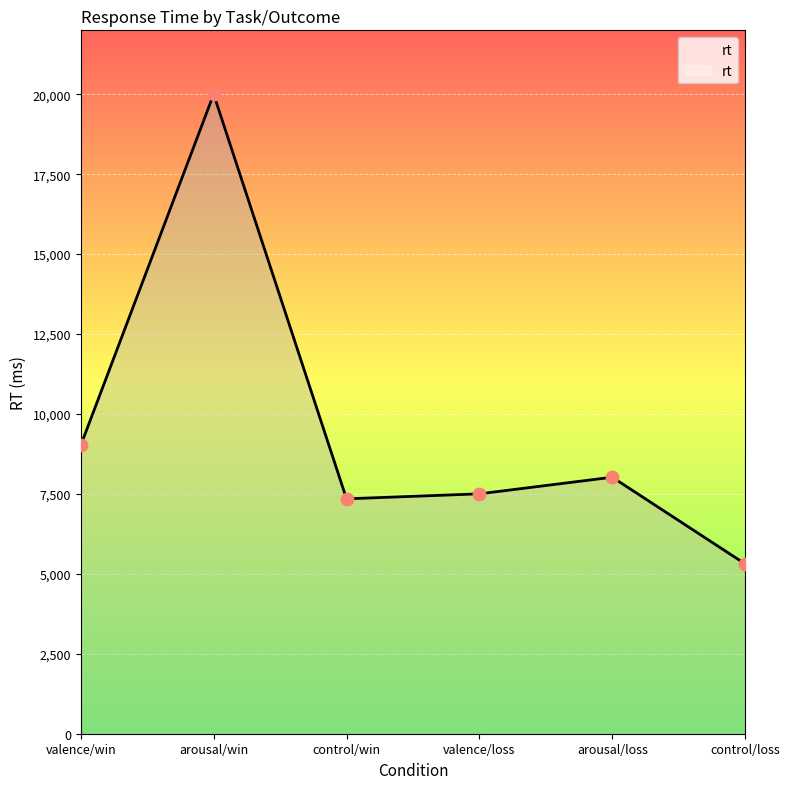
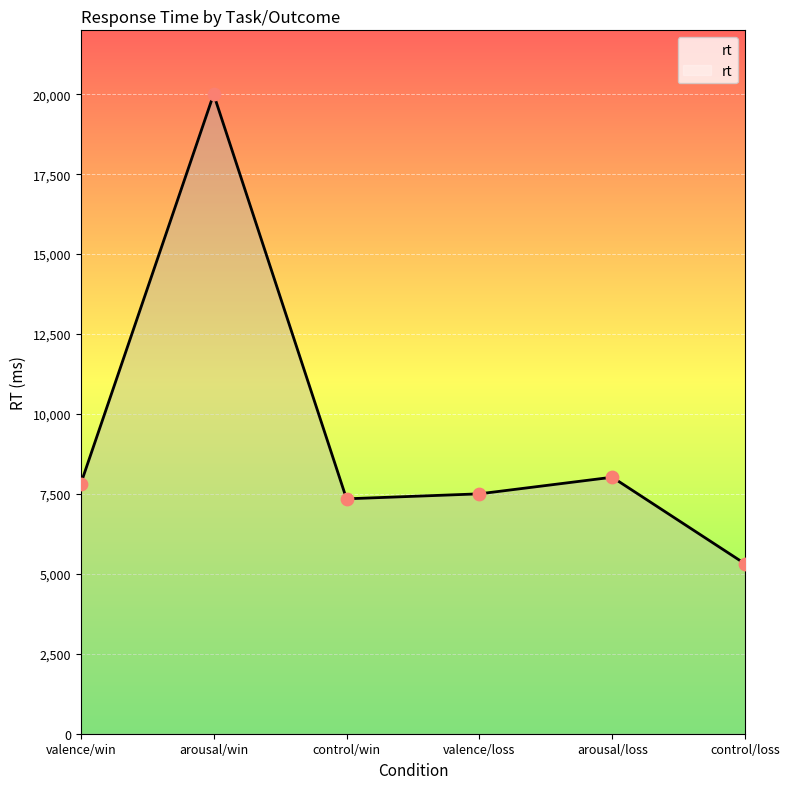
valence/win: 9,000 -> 7,800
